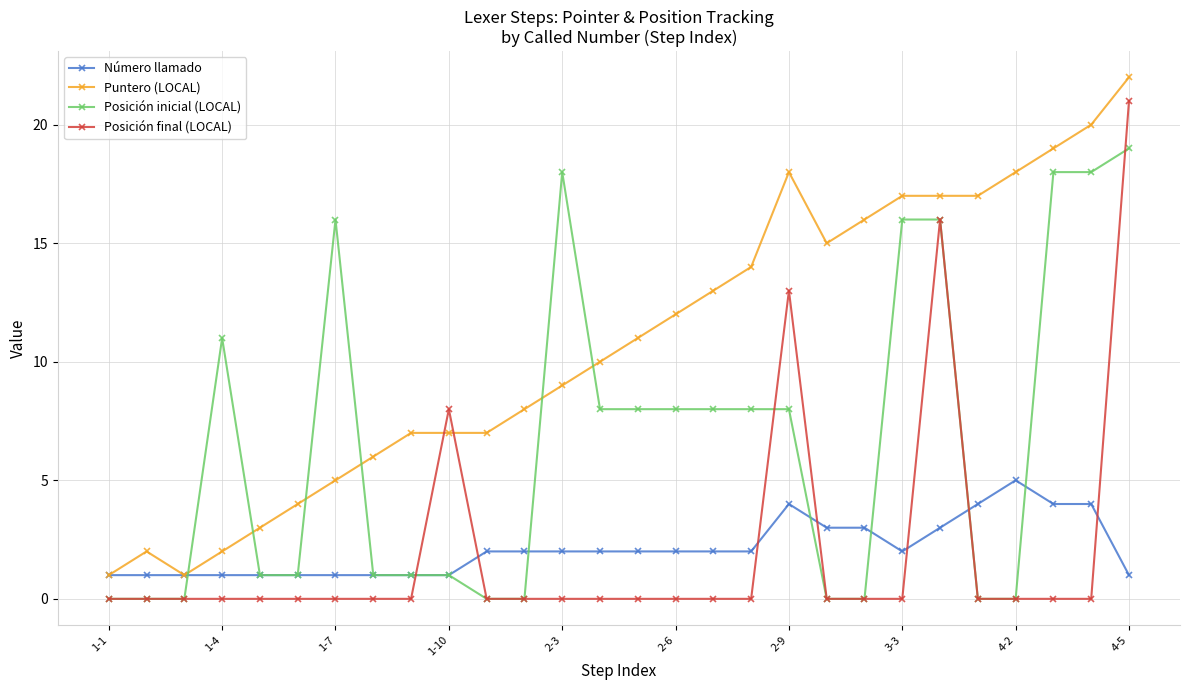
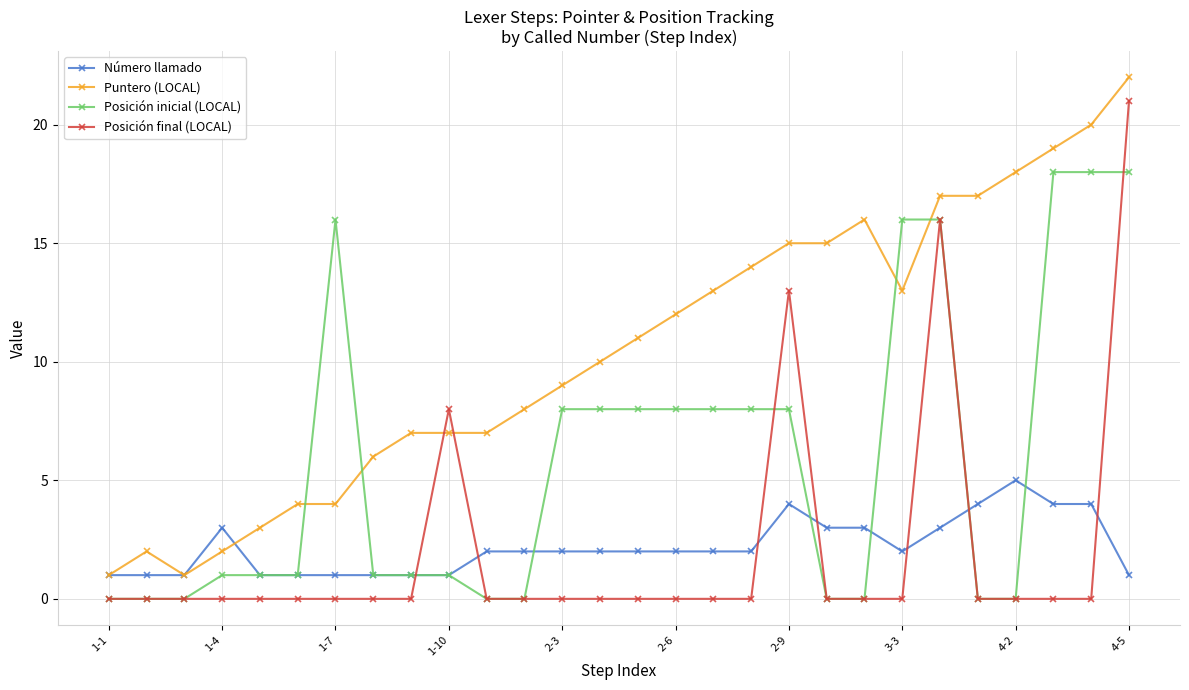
Número llamado, 1-4: 1 -> 3
Posición inicial (LOCAL), 1-4: 11 -> 1
Puntero (LOCAL), 1-7: 5 -> 4
Posición inicial (LOCAL), 2-3: 18 -> 8
Puntero (LOCAL), 2-9: 18 -> 15
Puntero (LOCAL), 3-3: 17 -> 13
Posición inicial (LOCAL), 4-5: 19 -> 18
